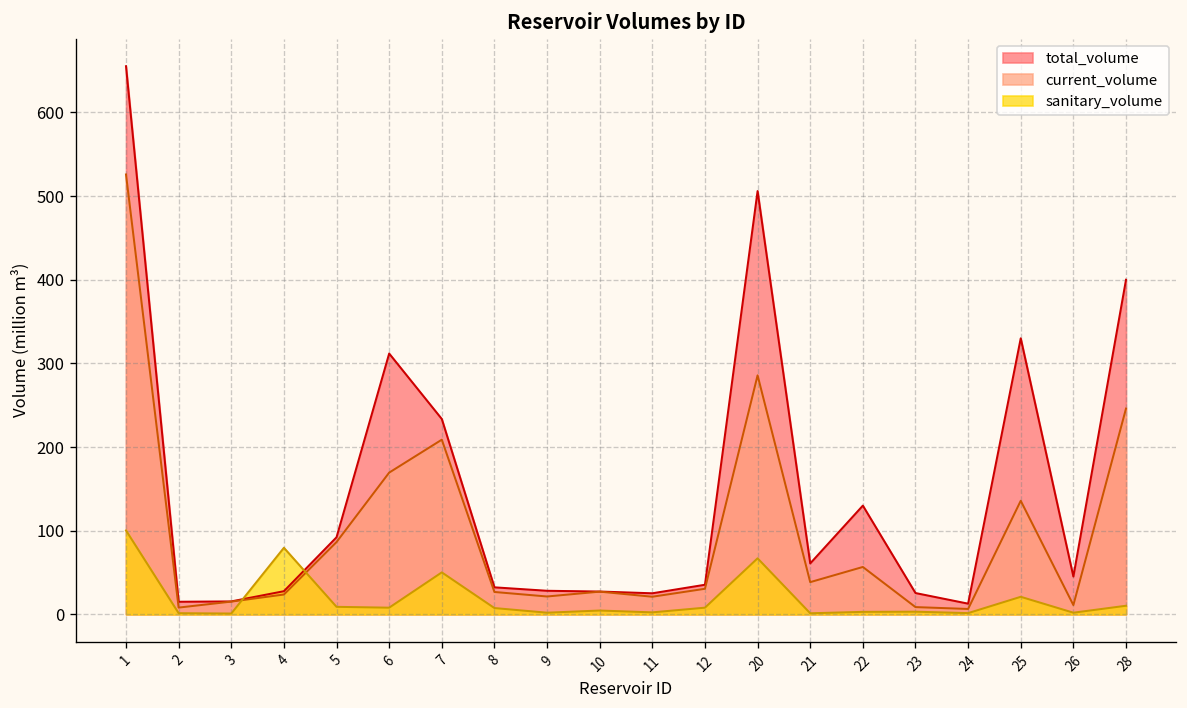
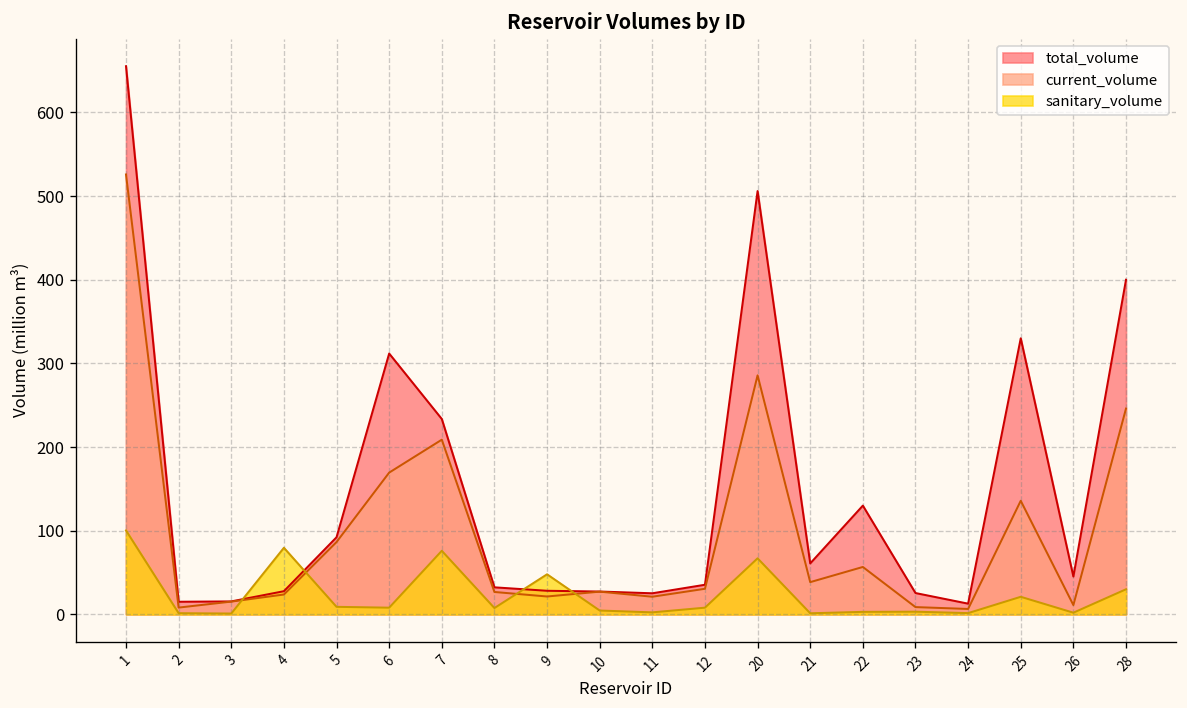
sanitary_volume, 7: 50 -> 80
sanitary_volume, 9: 0 -> 50
sanitary_volume, 28: 10 -> 30
